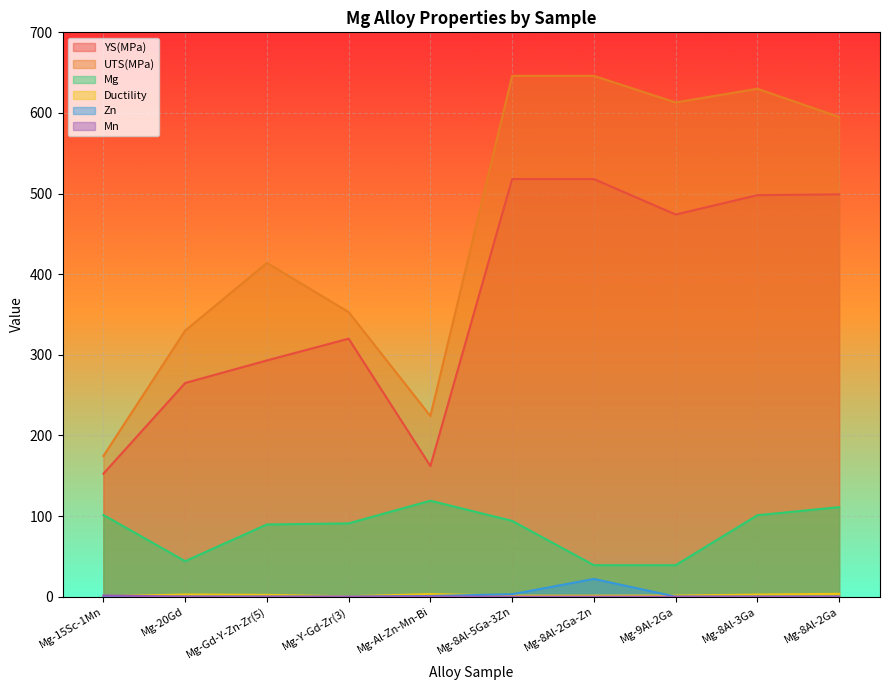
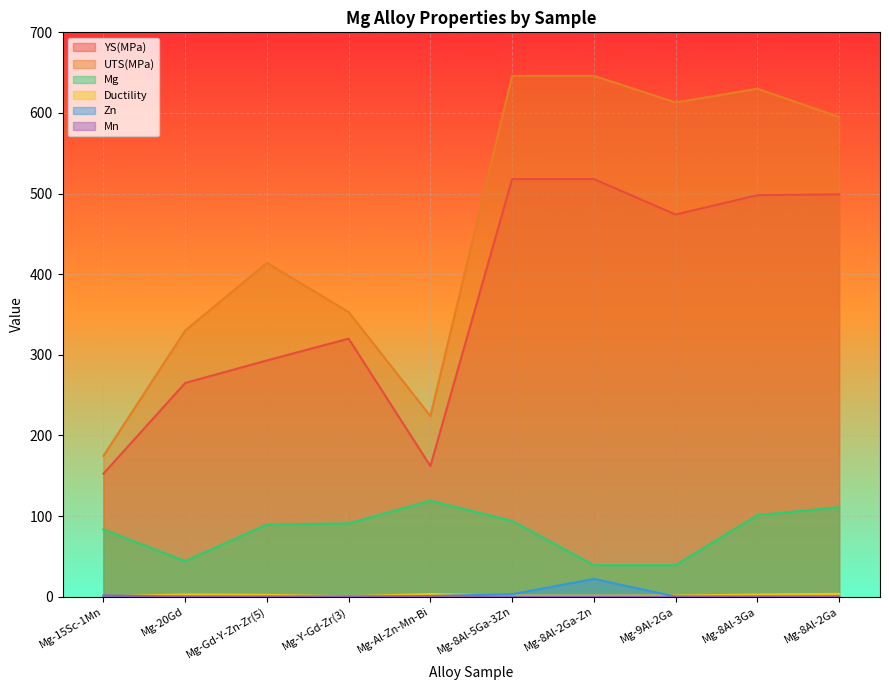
Mg, Mg-15Sc-1Mn: 100 -> 80
